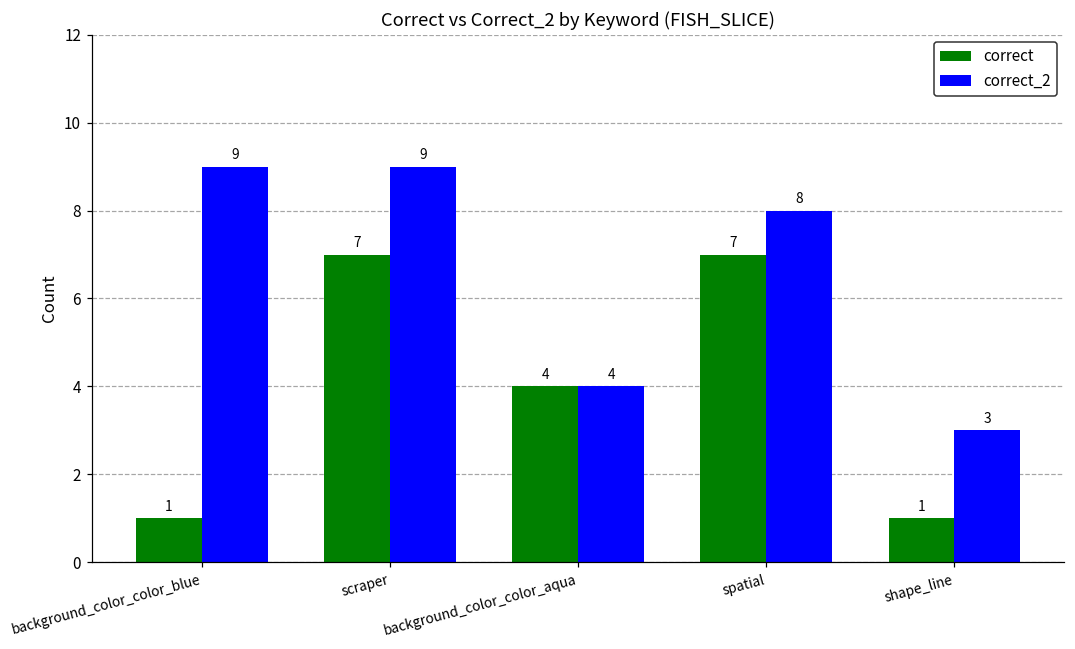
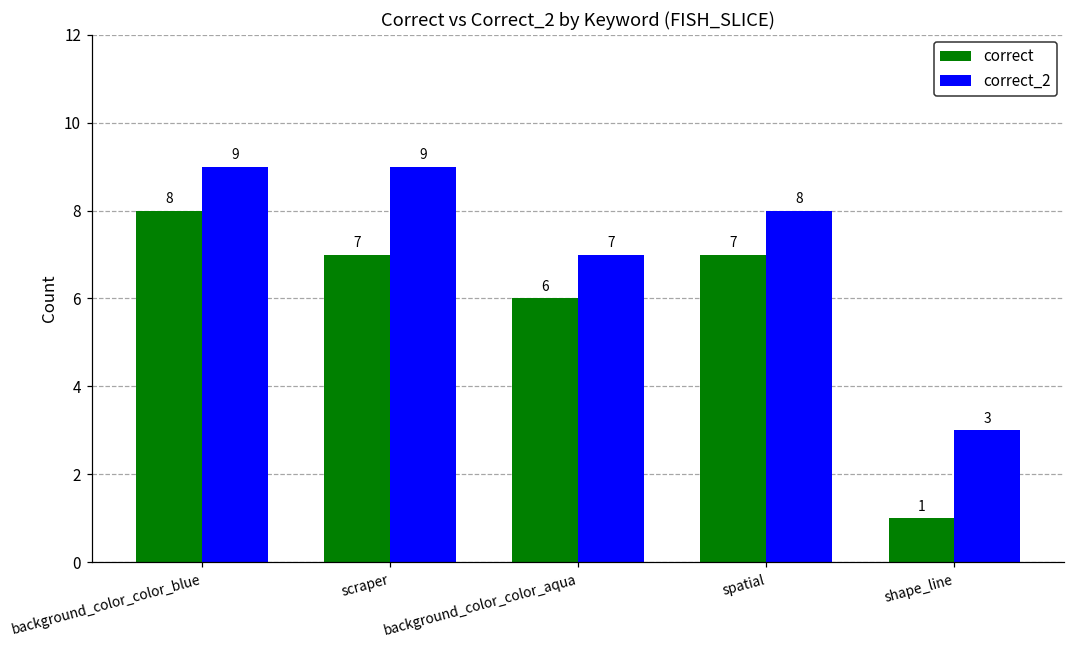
correct, background_color_color_blue: 1 -> 8
correct, background_color_color_aqua: 4 -> 6
correct_2, background_color_color_aqua: 4 -> 7
